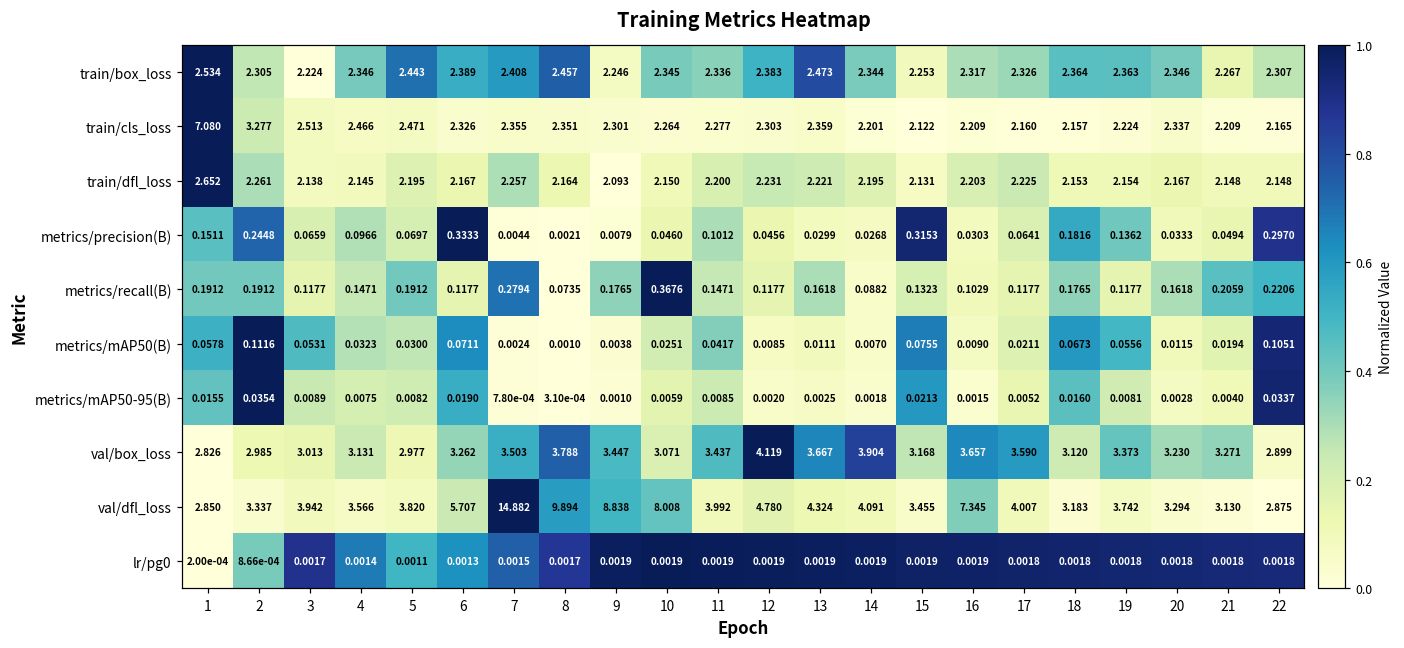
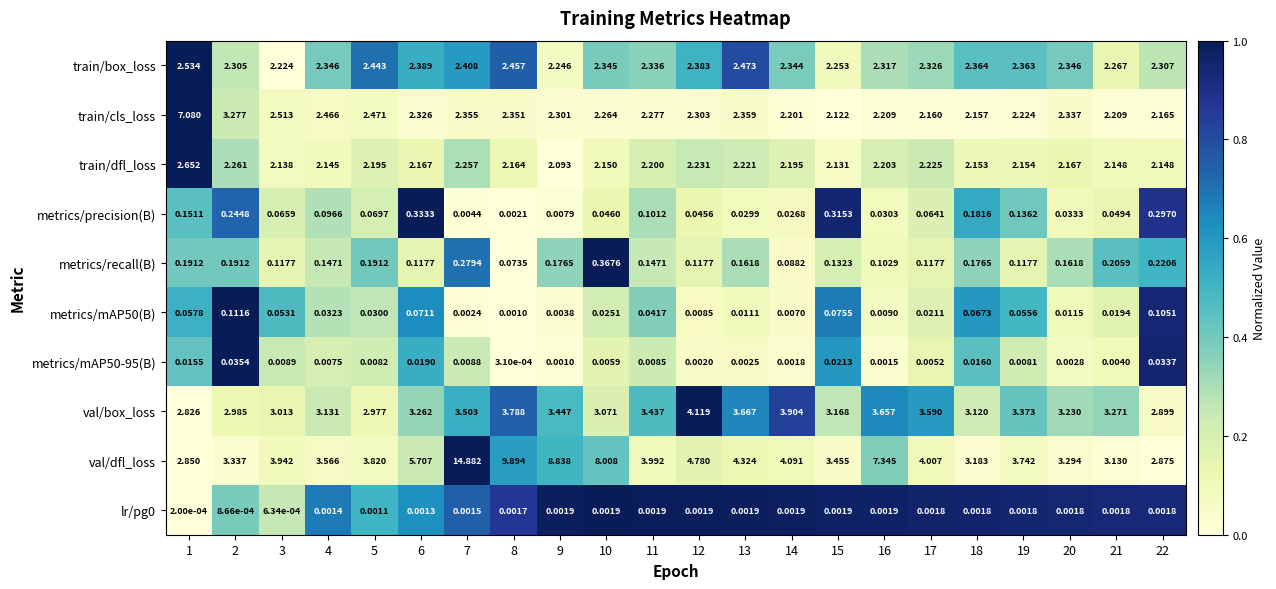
metrics/mAP50-95(B), 7: 7.80e-04 -> 0.0088
lr/pg0, 3: 0.0017 -> 6.34e-04
